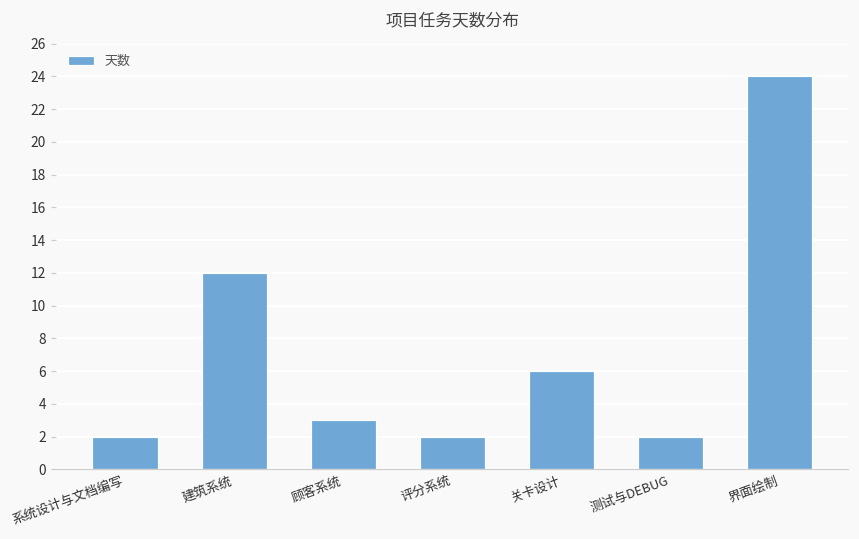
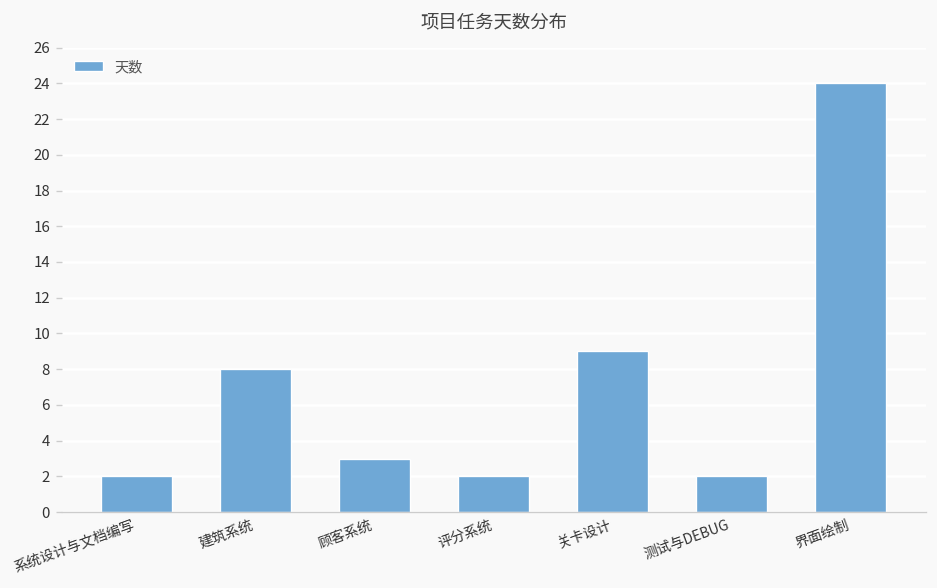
建筑系统: 12 -> 8
关卡设计: 6 -> 9
